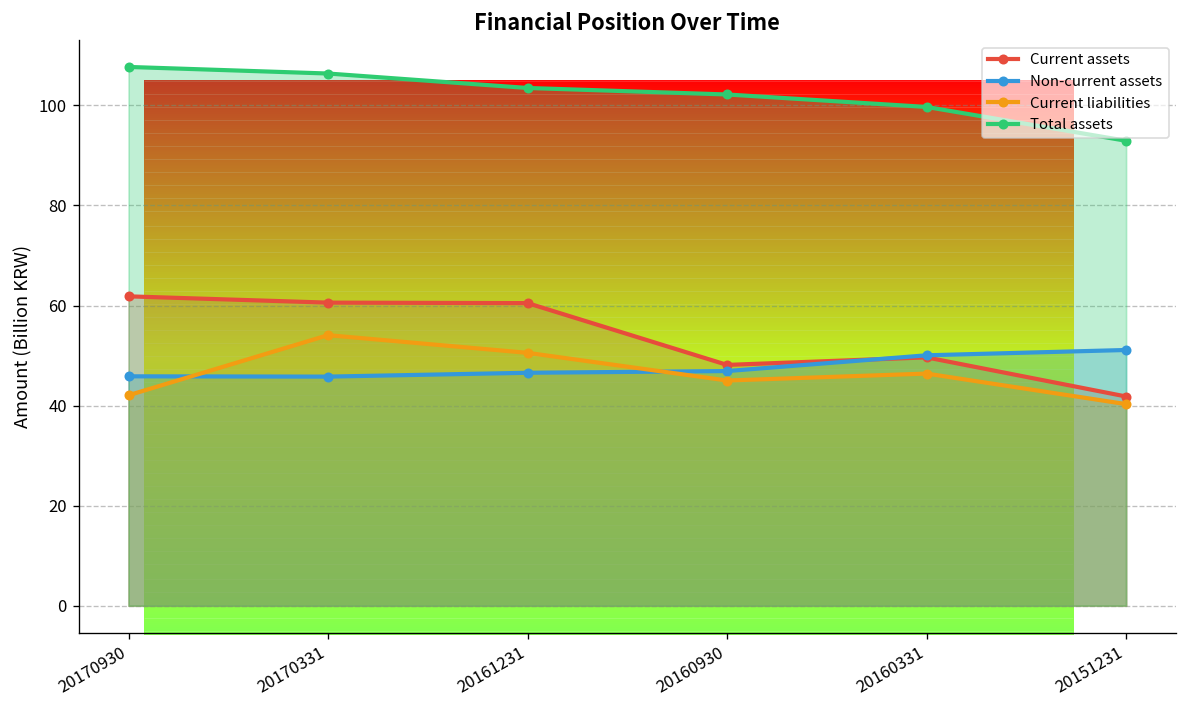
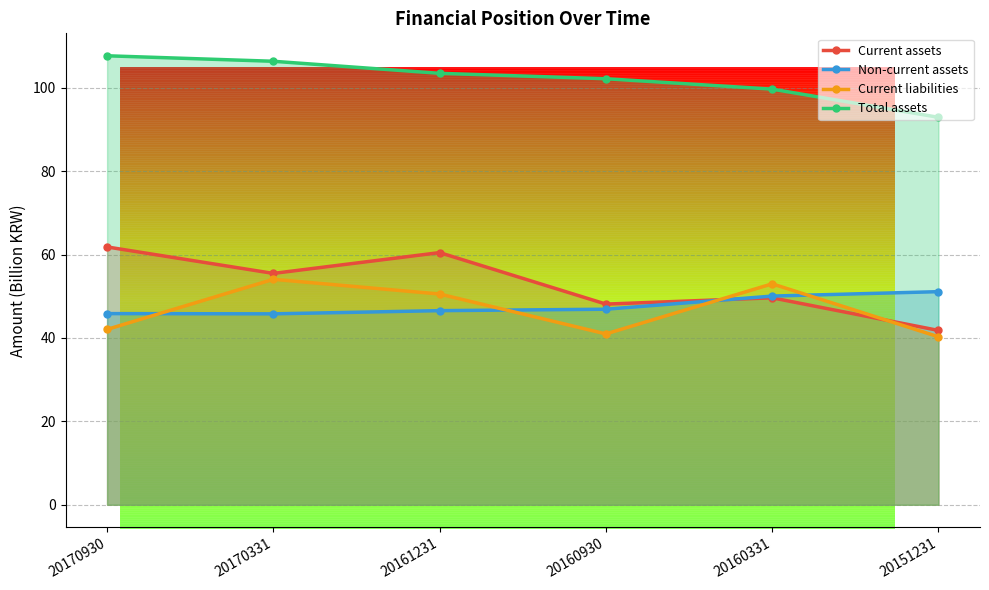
Current assets, 20170331: 61 -> 55
Current liabilities, 20160930: 45 -> 41
Current liabilities, 20160331: 46 -> 53
